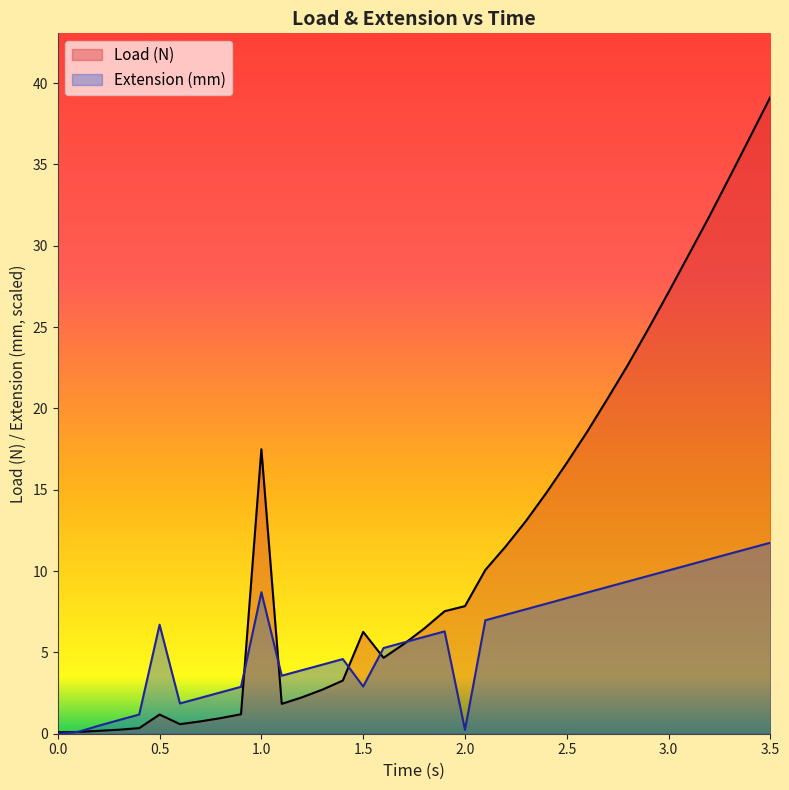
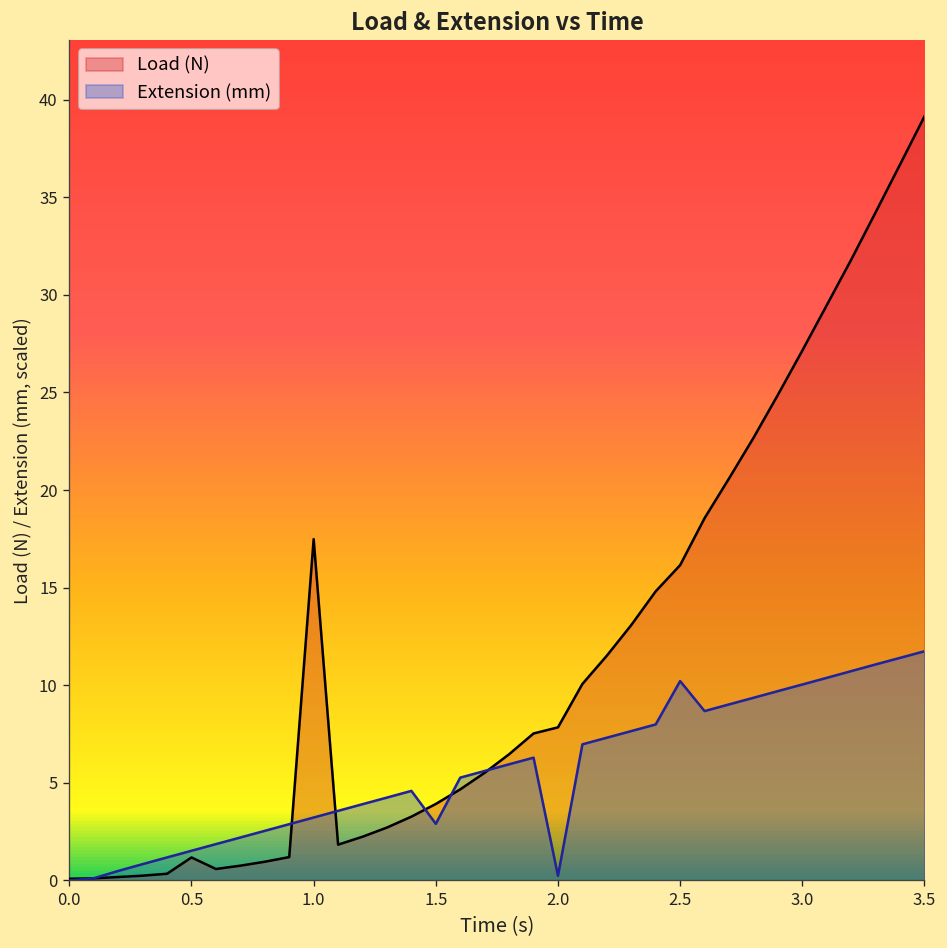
Extension (mm), 0.5: 6.7 -> 1.5
Extension (mm), 1.0: 8.7 -> 3.2
Load (N), 1.5: 6.3 -> 3.9
Load (N), 2.5: 16.6 -> 16.2
Extension (mm), 2.5: 8.3 -> 10.2
